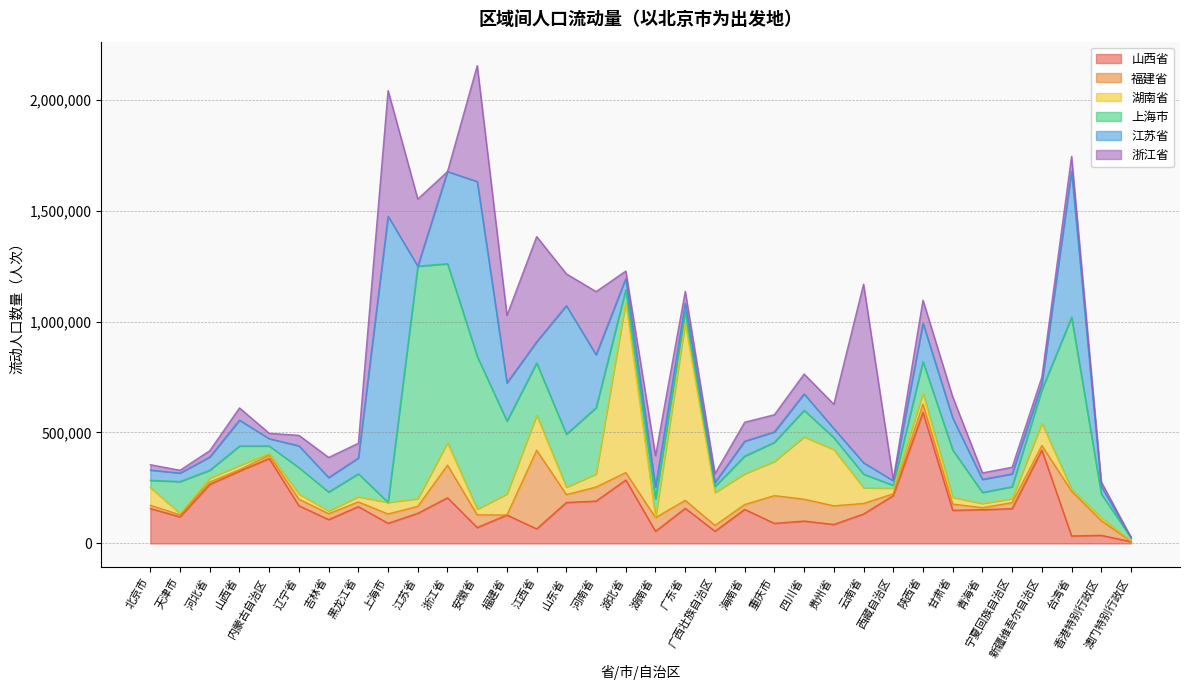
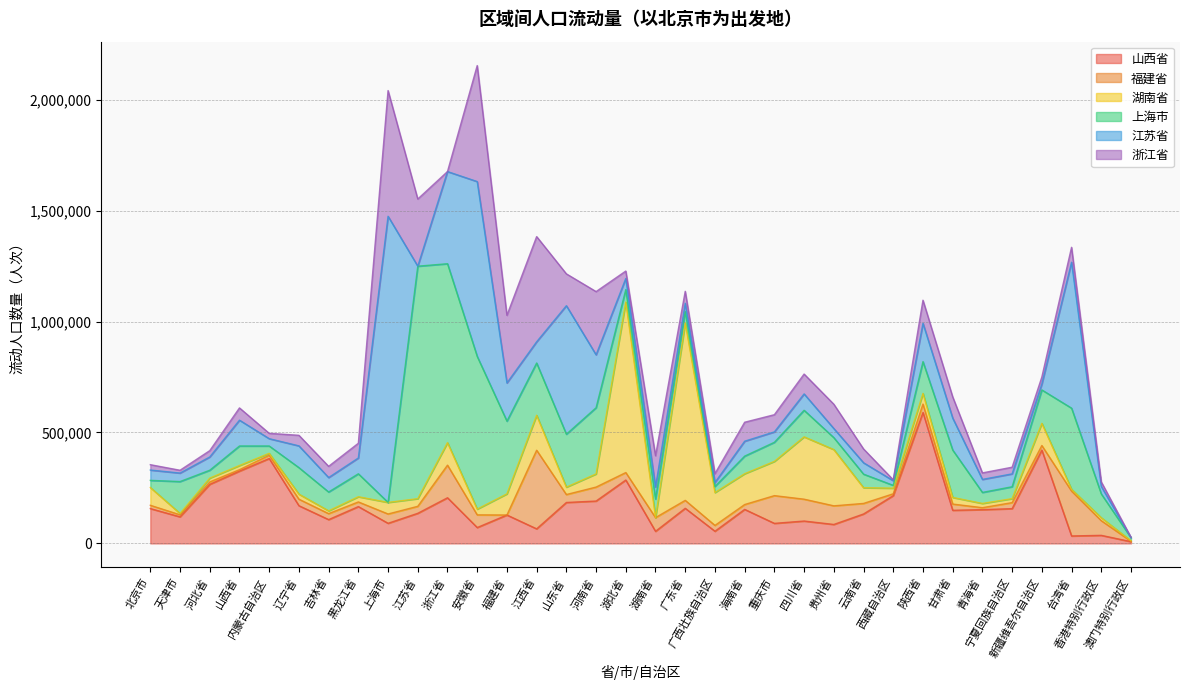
浙江省, 吉林省: 90,000 -> 50,000
浙江省, 云南省: 800,000 -> 60,000
上海市, 台湾省: 780,000 -> 370,000
